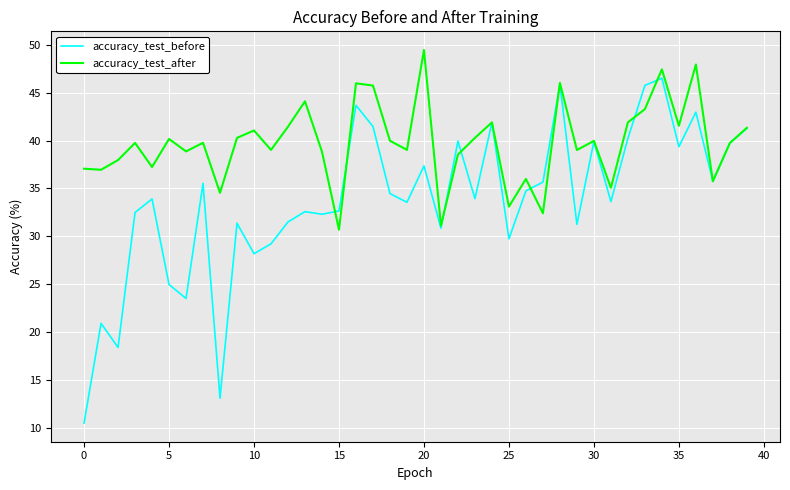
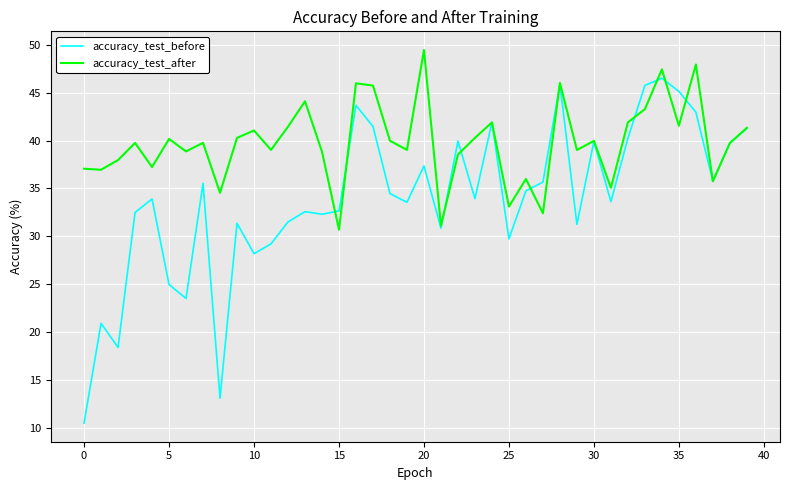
accuracy_test_before, 35: 39 -> 45
